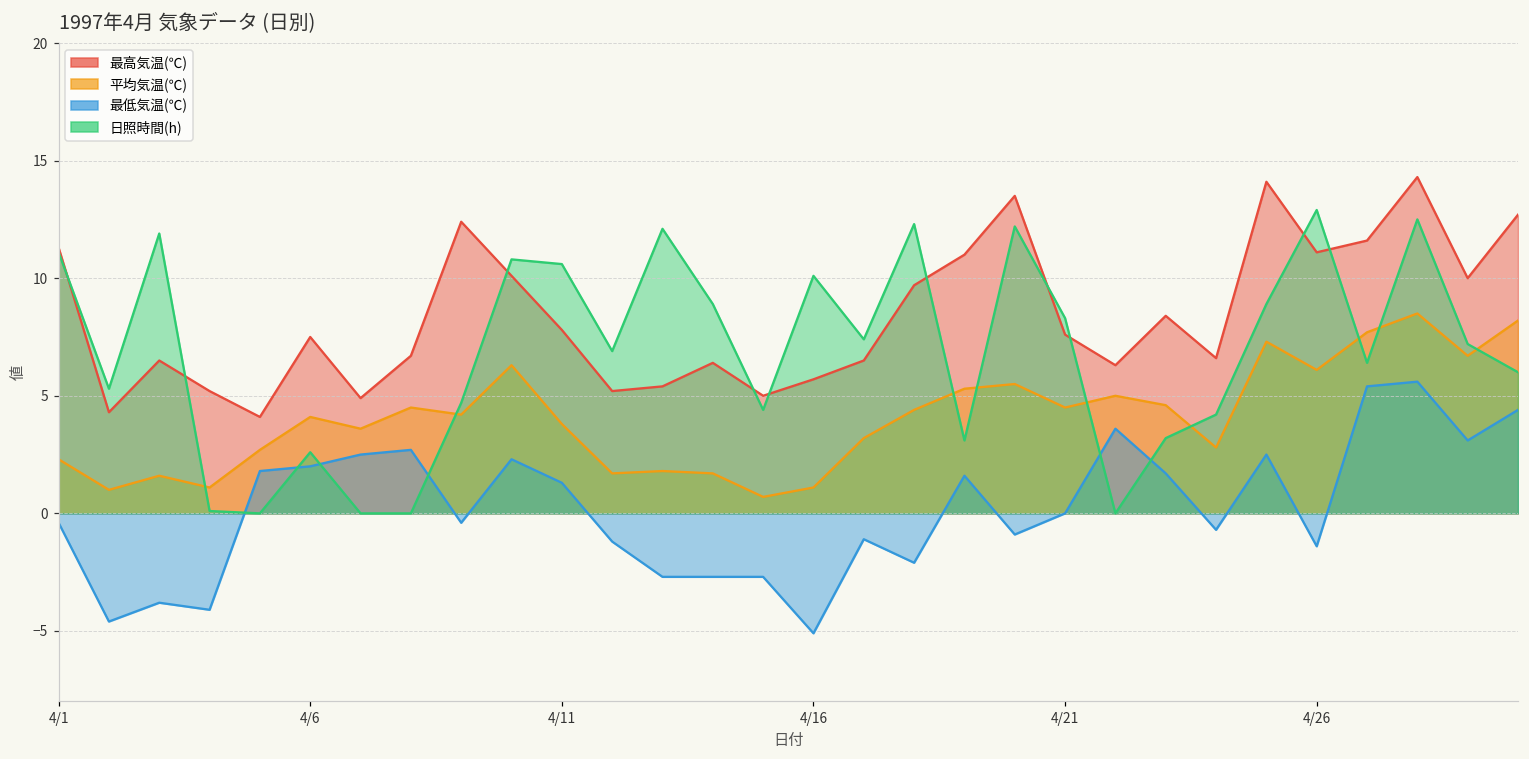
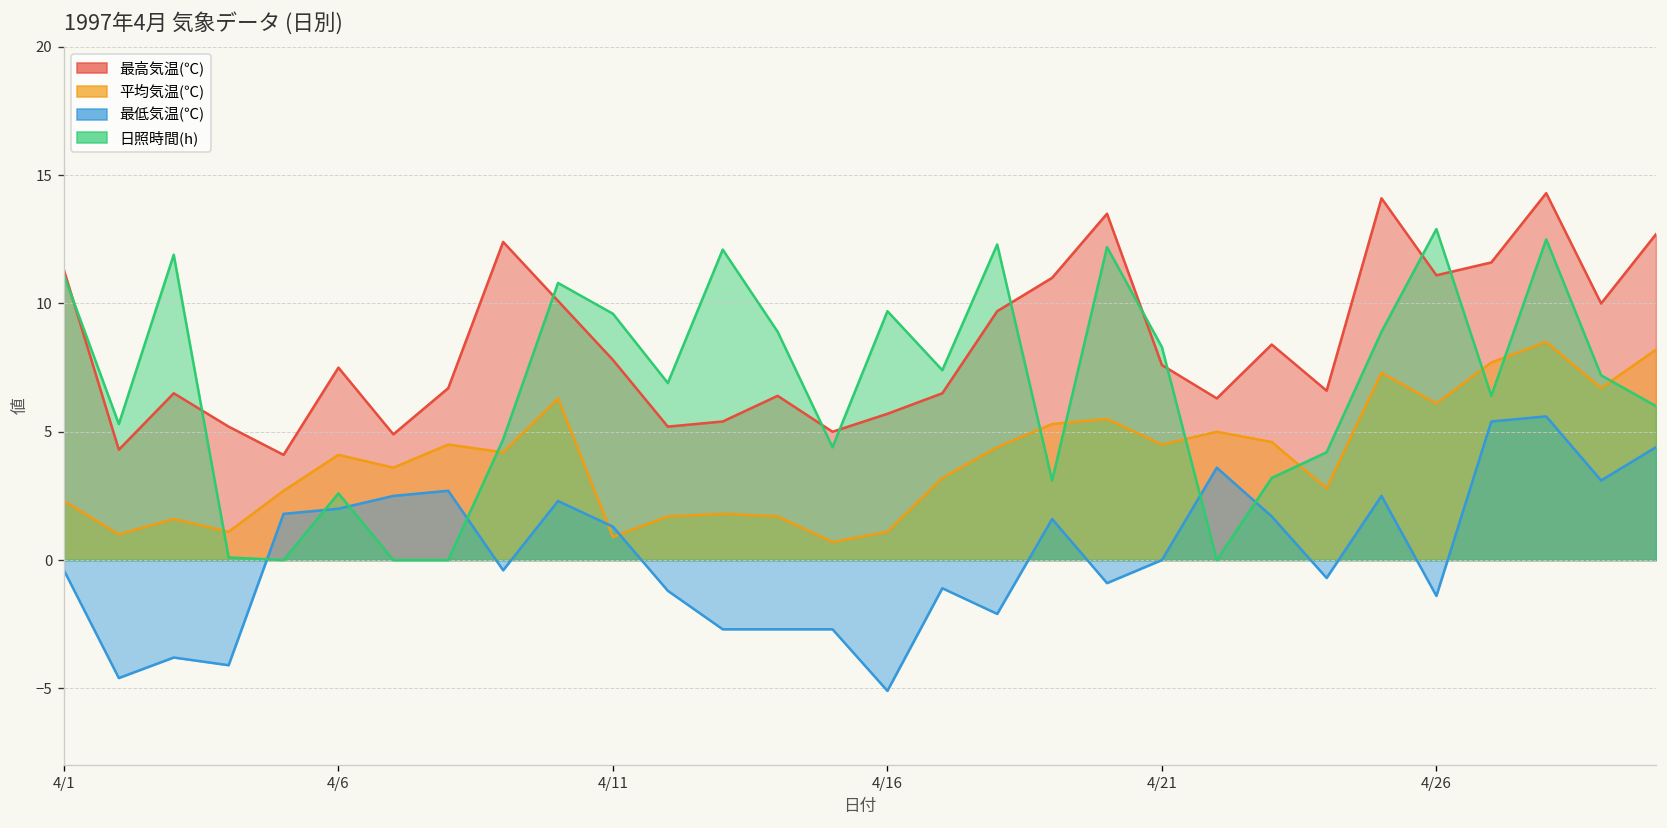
平均気温(℃), 4/11: 3.8 -> 0.9
日照時間(h), 4/11: 10.6 -> 9.6
日照時間(h), 4/16: 10.1 -> 9.7
